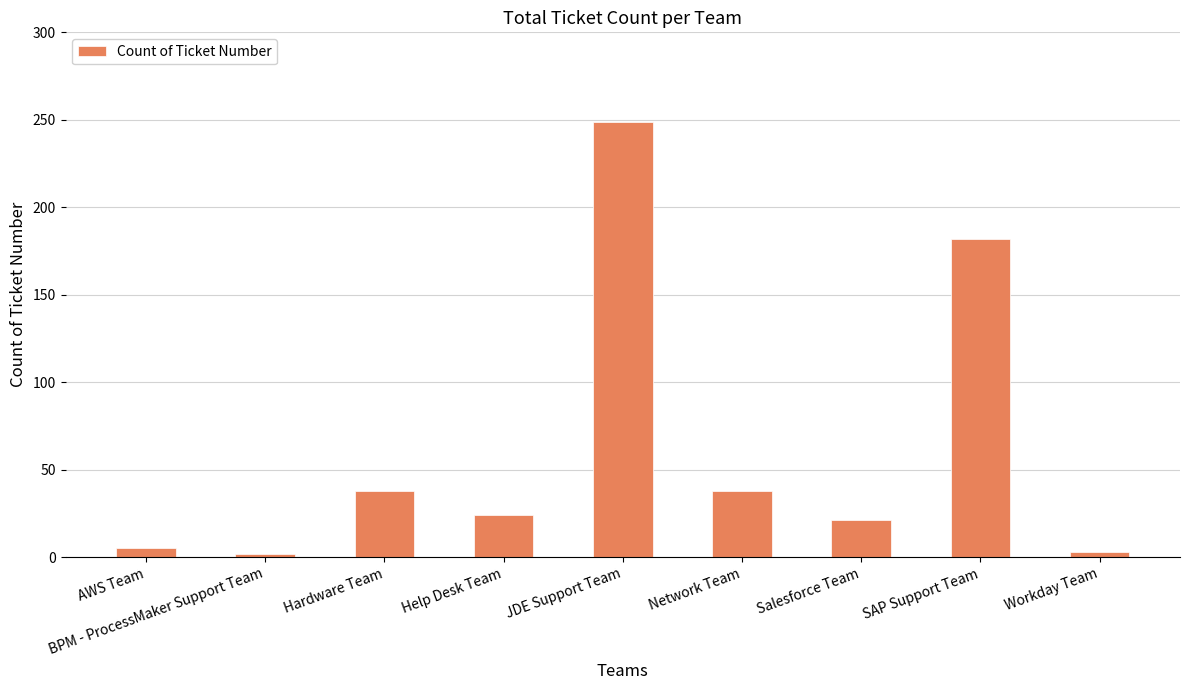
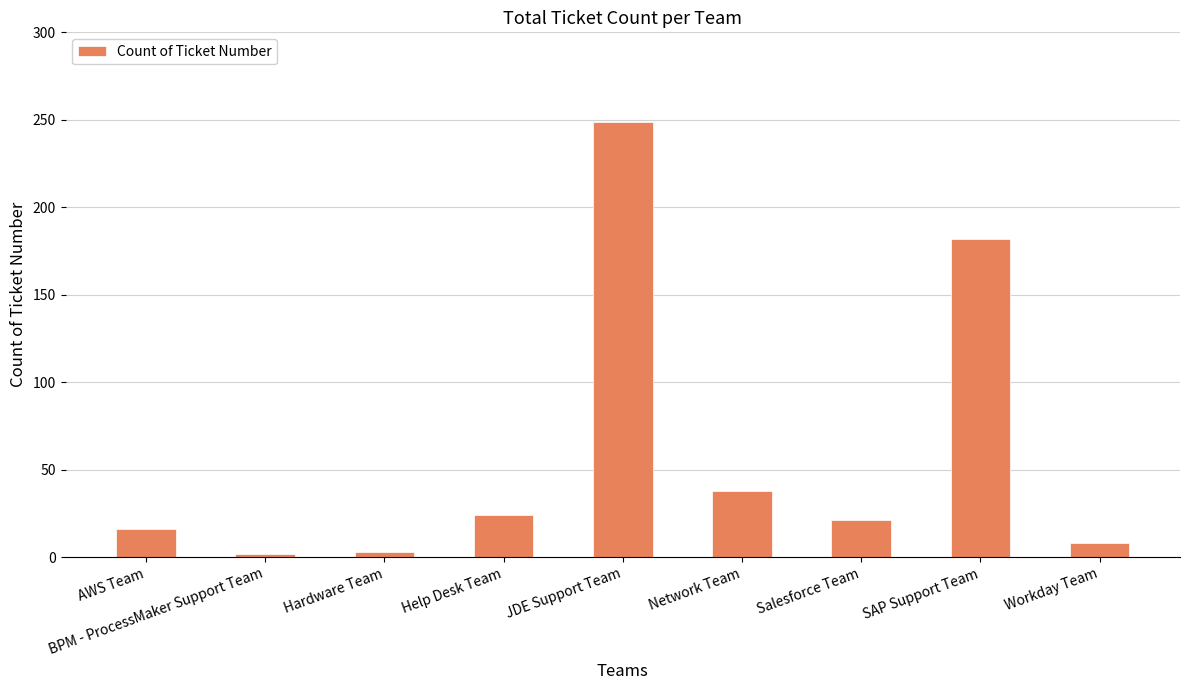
AWS Team: 5 -> 16
Hardware Team: 38 -> 3
Workday Team: 3 -> 8
